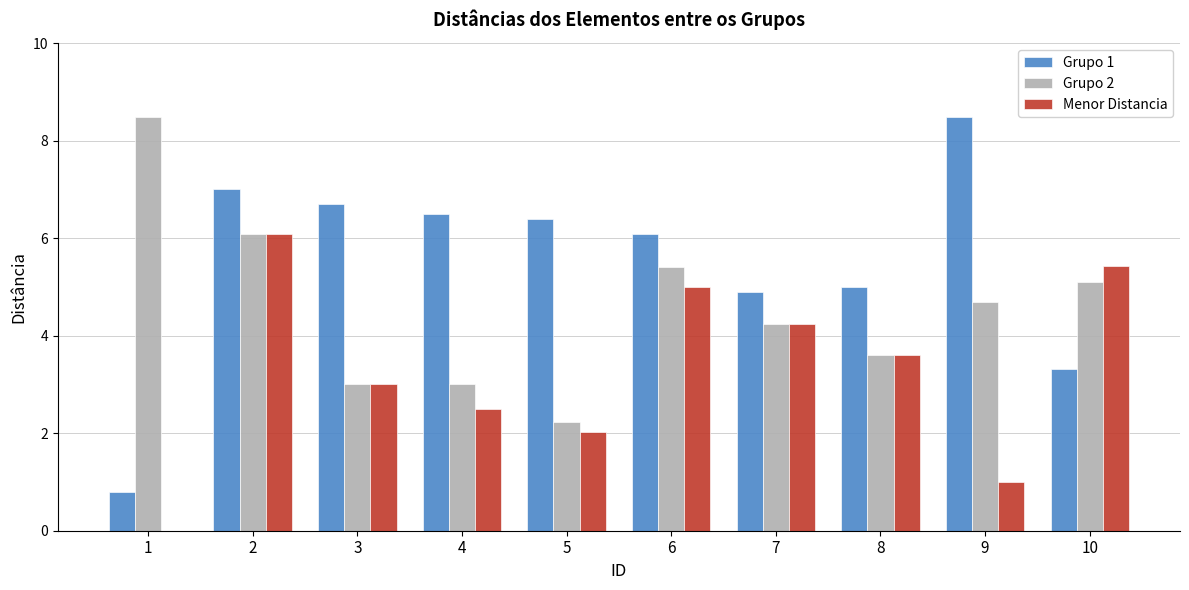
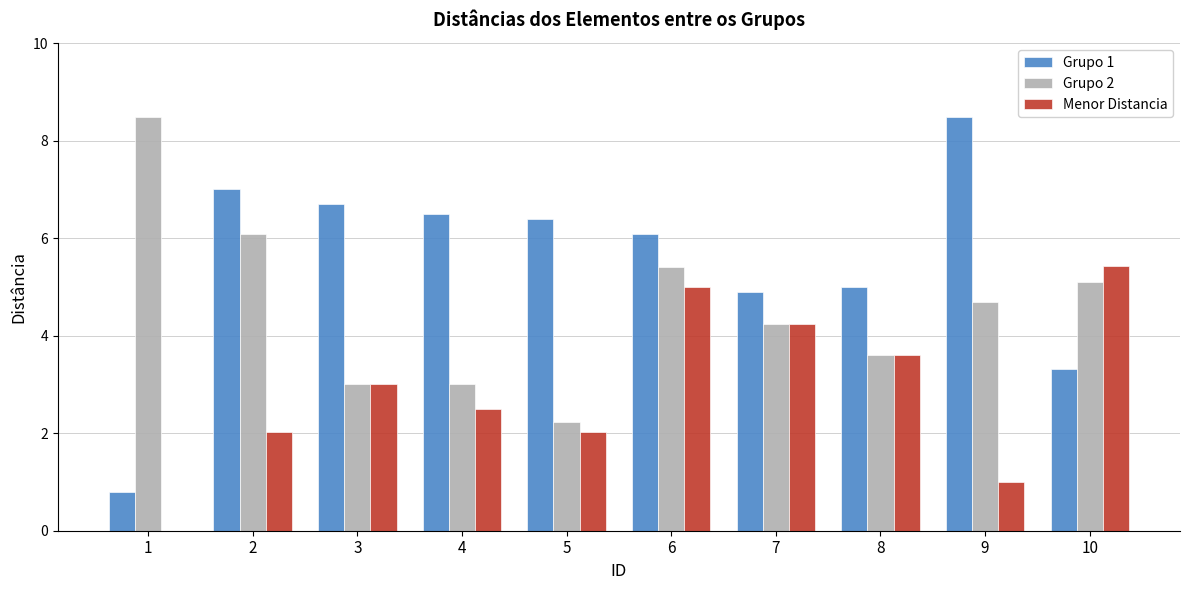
Menor Distancia, 2: 6.1 -> 2.0
